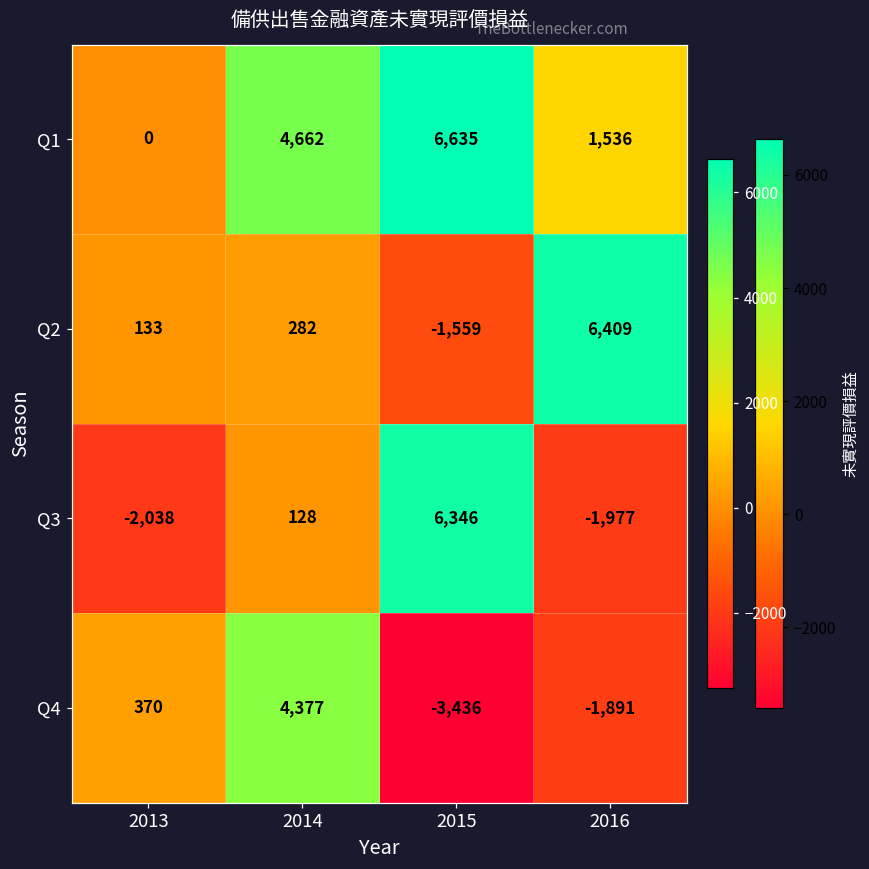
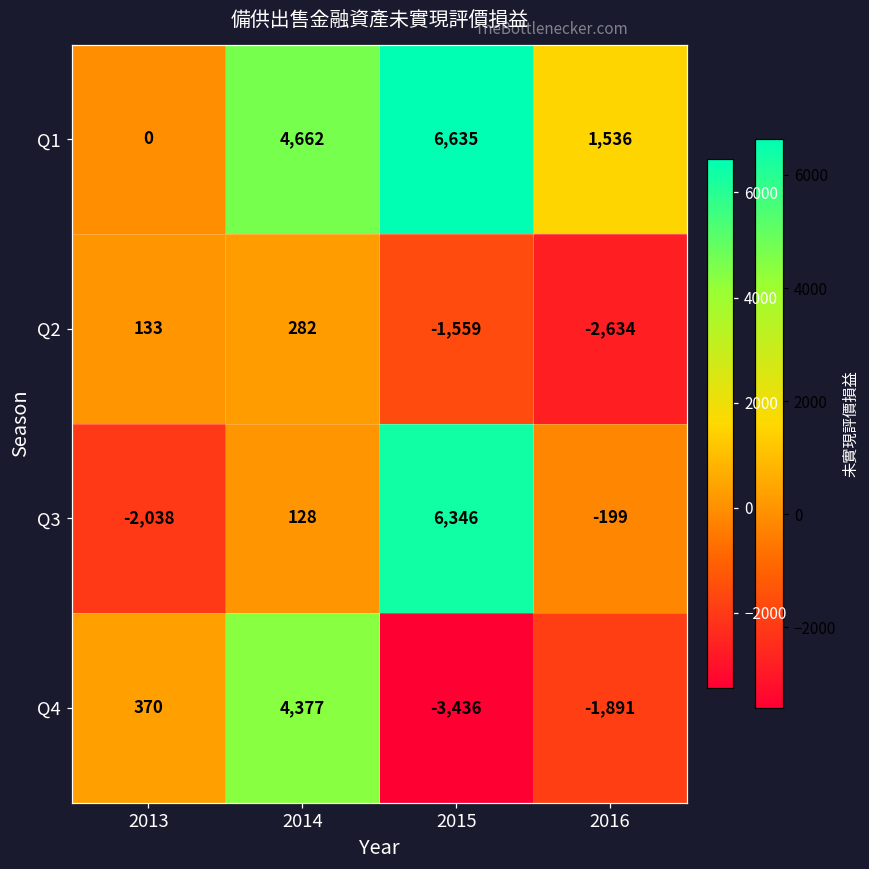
Q2, 2016: 6,409 -> -2,634
Q3, 2016: -1,977 -> -199
